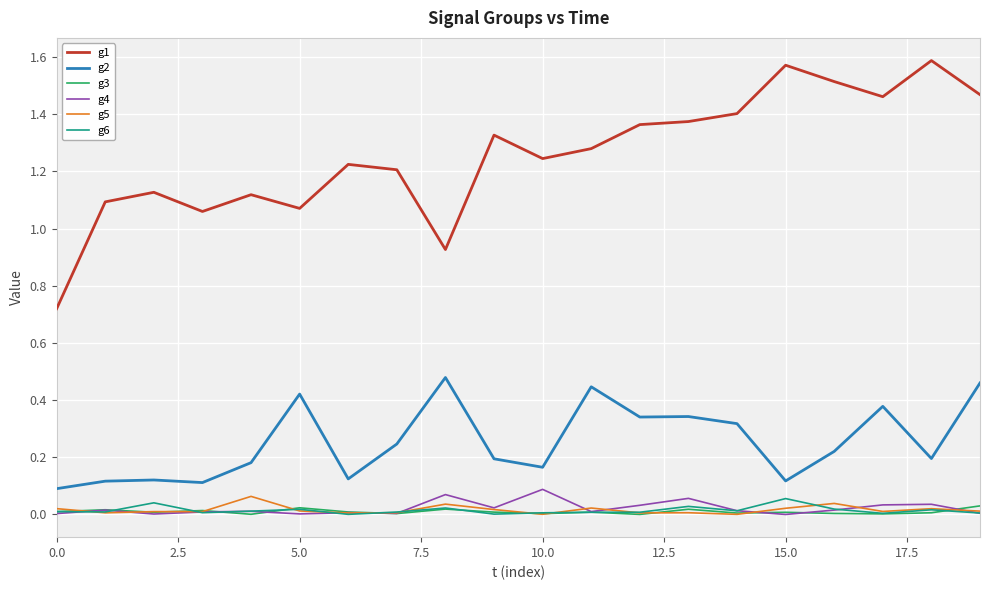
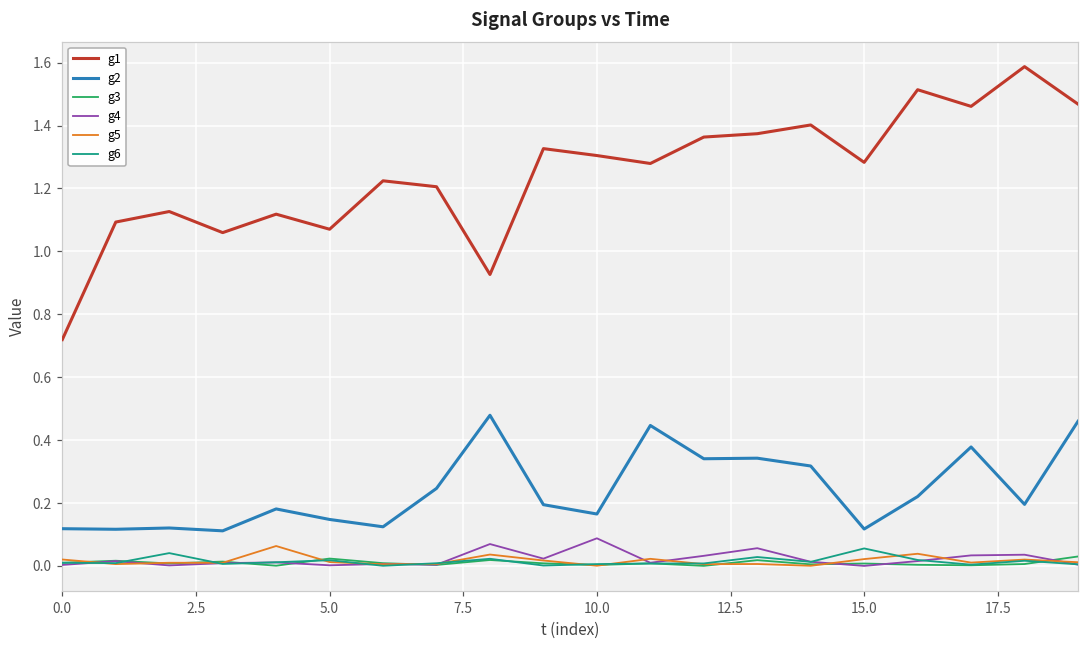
g2, 0.0: 0.09 -> 0.12
g2, 5.0: 0.42 -> 0.15
g1, 10.0: 1.24 -> 1.30
g1, 15.0: 1.57 -> 1.28
